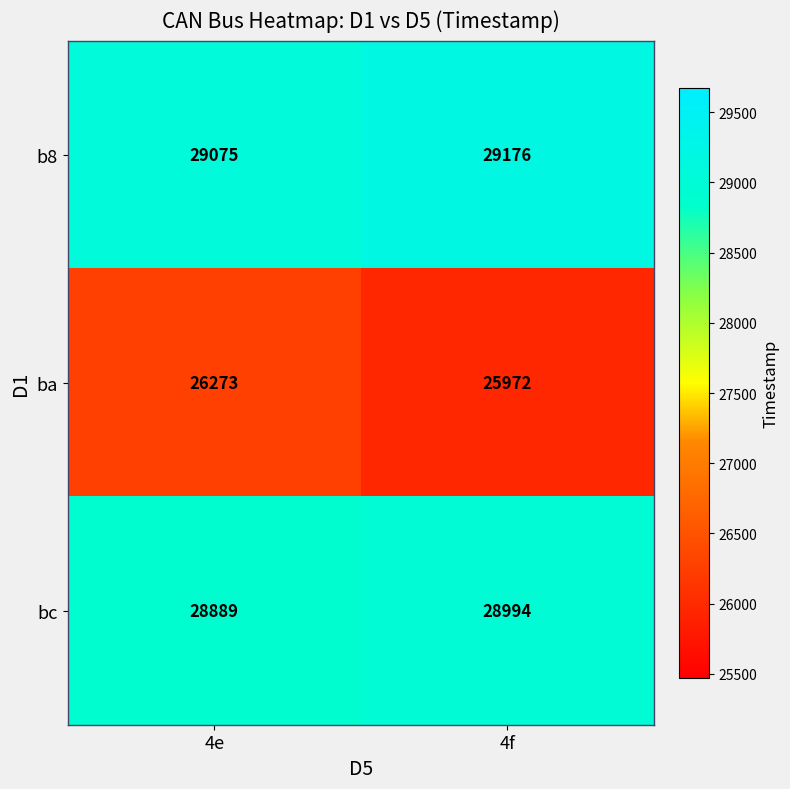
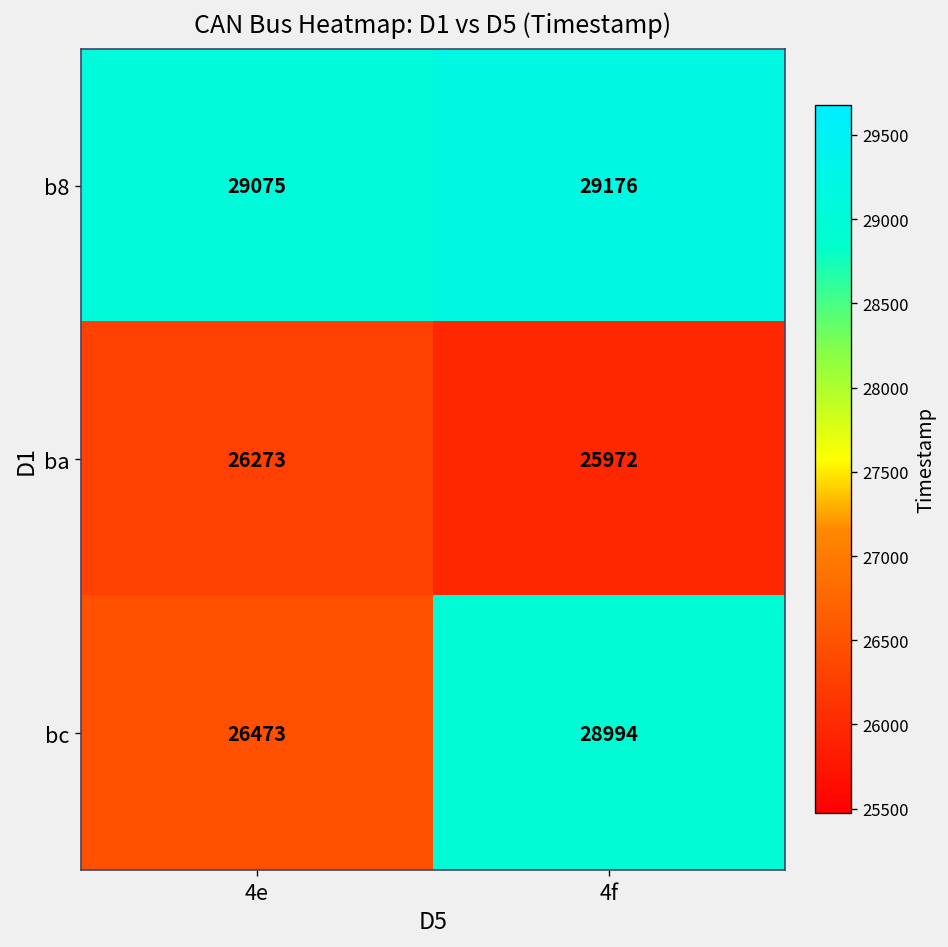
bc, 4e: 28889 -> 26473
